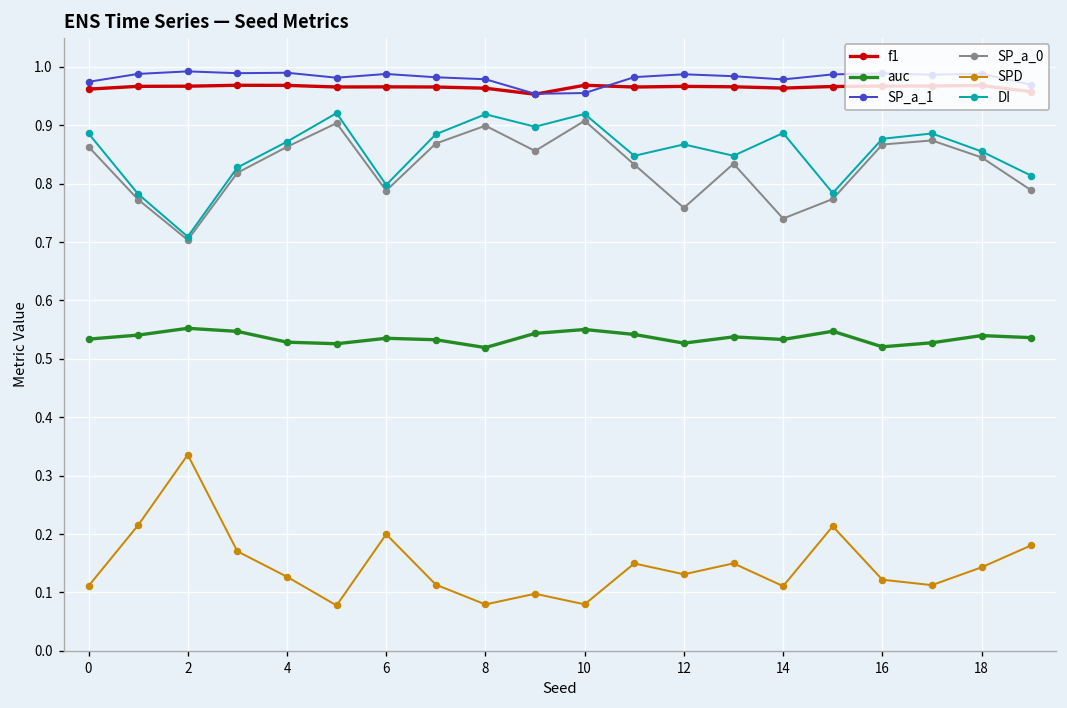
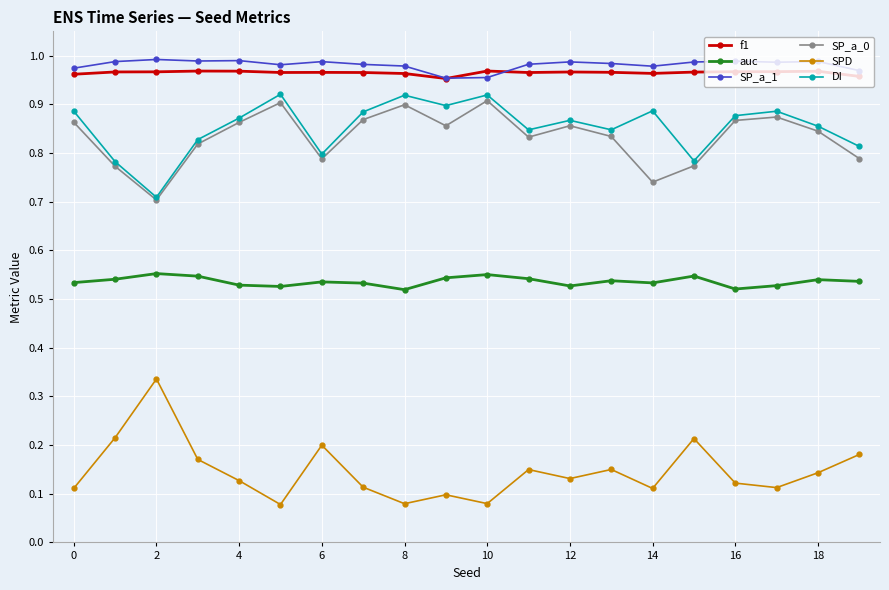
SP_a_0, 12: 0.76 -> 0.86
